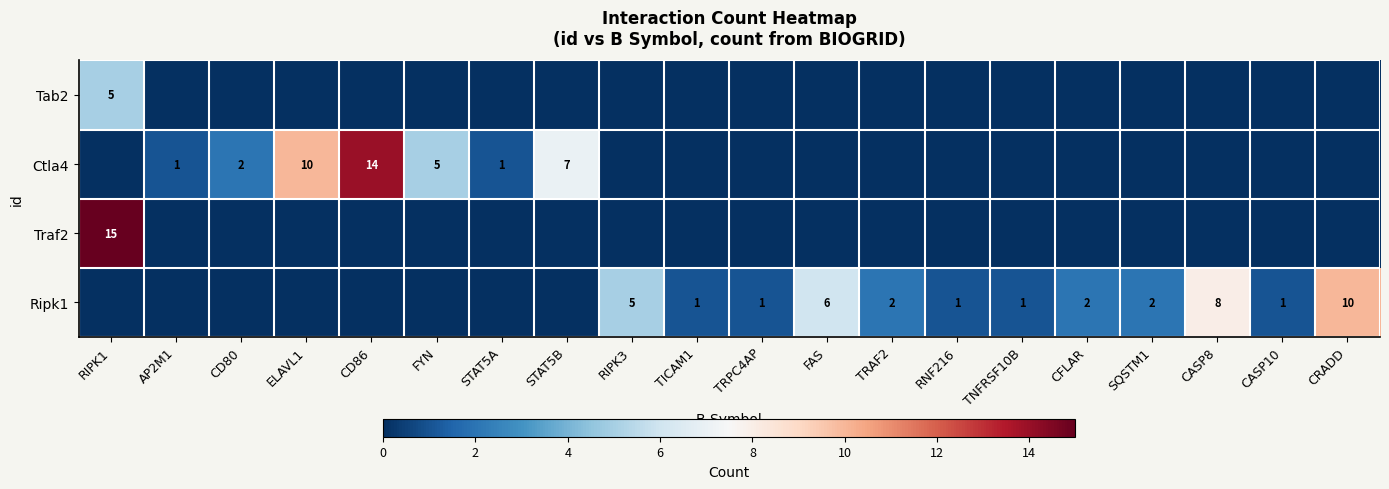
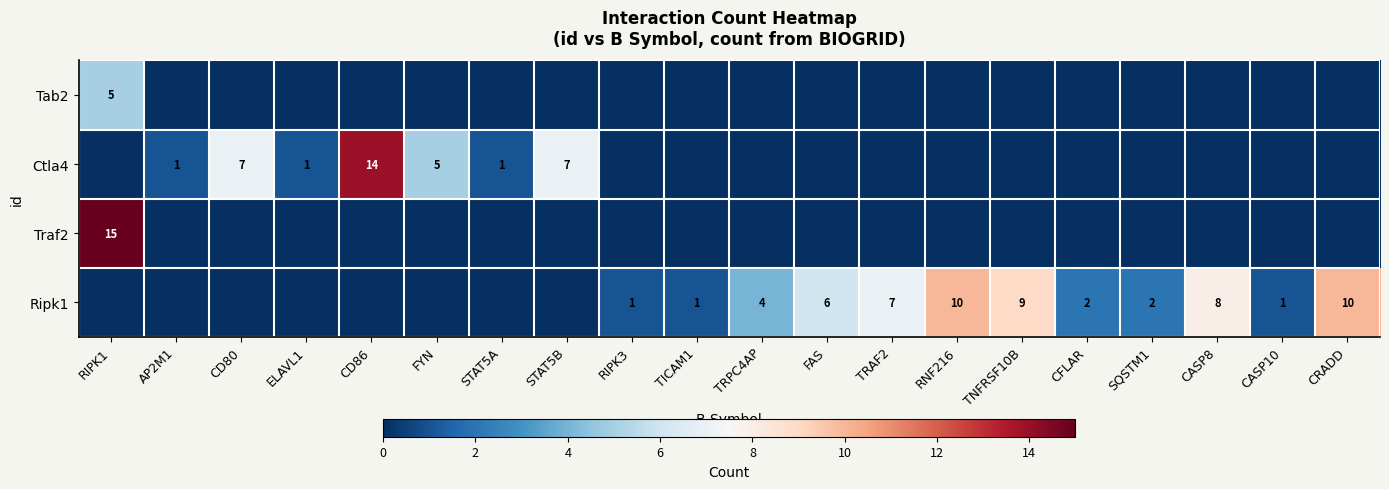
Ctla4, CD80: 2 -> 7
Ctla4, ELAVL1: 10 -> 1
Ripk1, RIPK3: 5 -> 1
Ripk1, TRPC4AP: 1 -> 4
Ripk1, TRAF2: 2 -> 7
Ripk1, RNF216: 1 -> 10
Ripk1, TNFRSF10B: 1 -> 9
